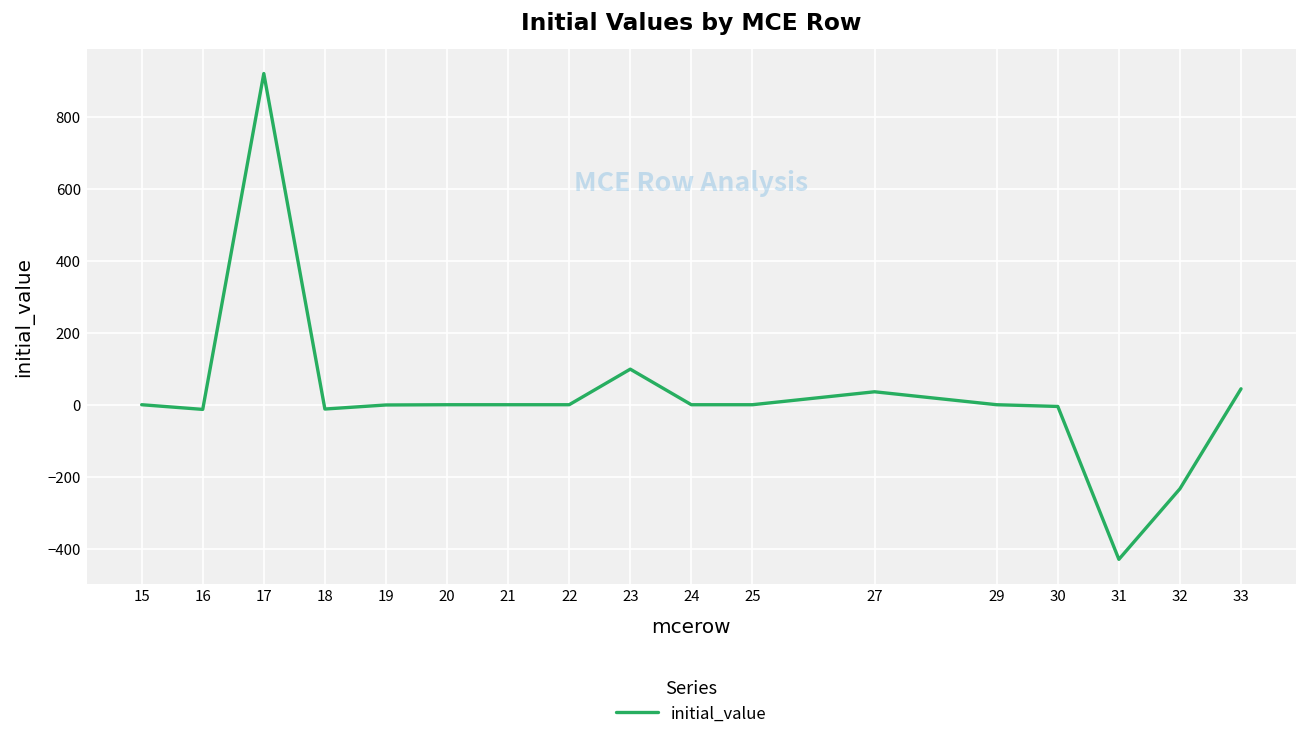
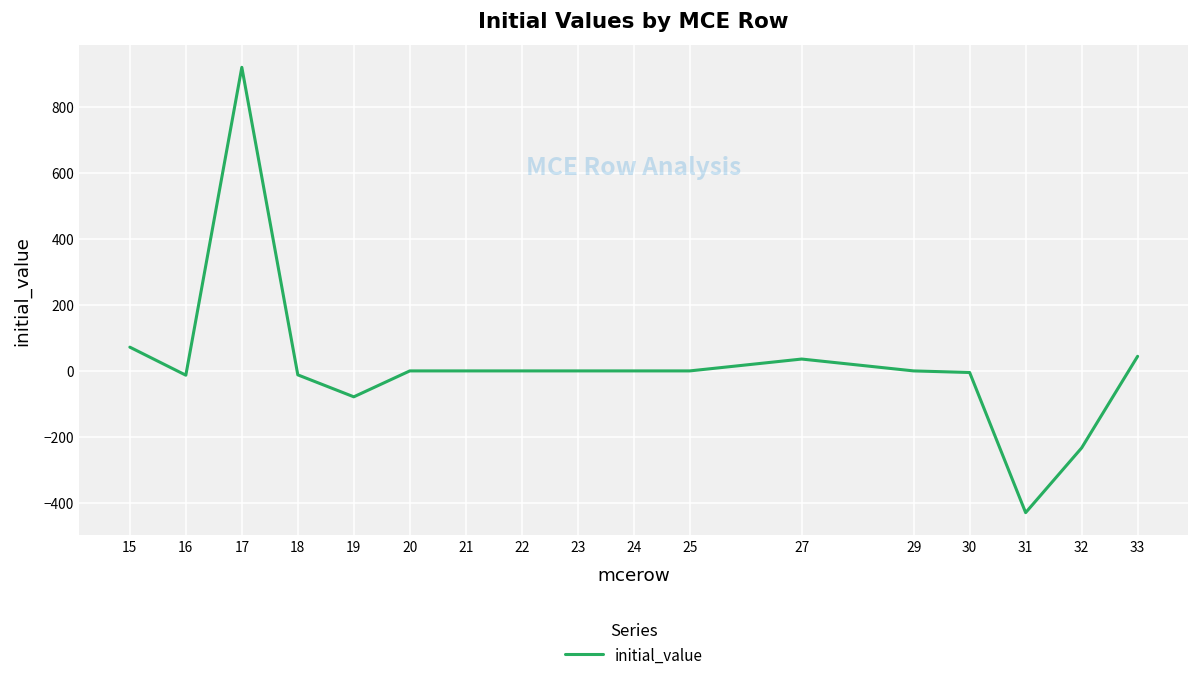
15: 0 -> 70
19: 0 -> -80
23: 100 -> 0
